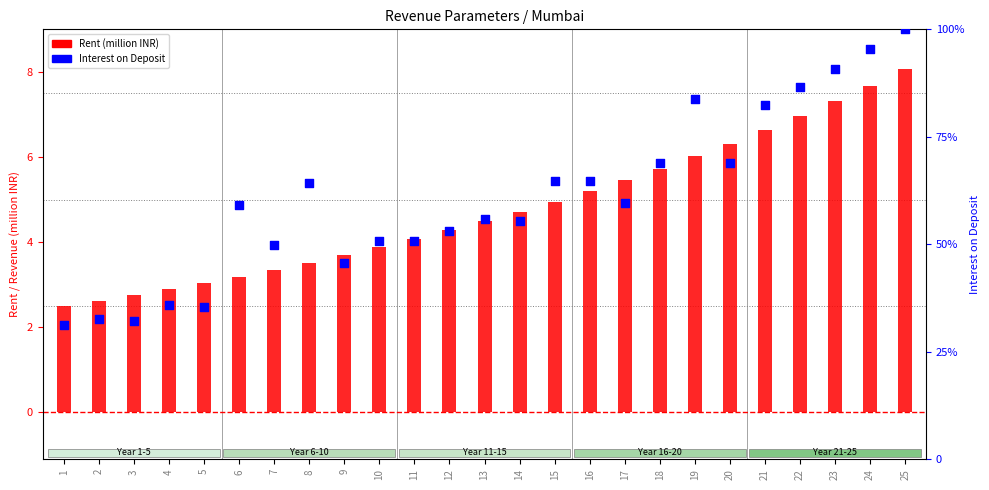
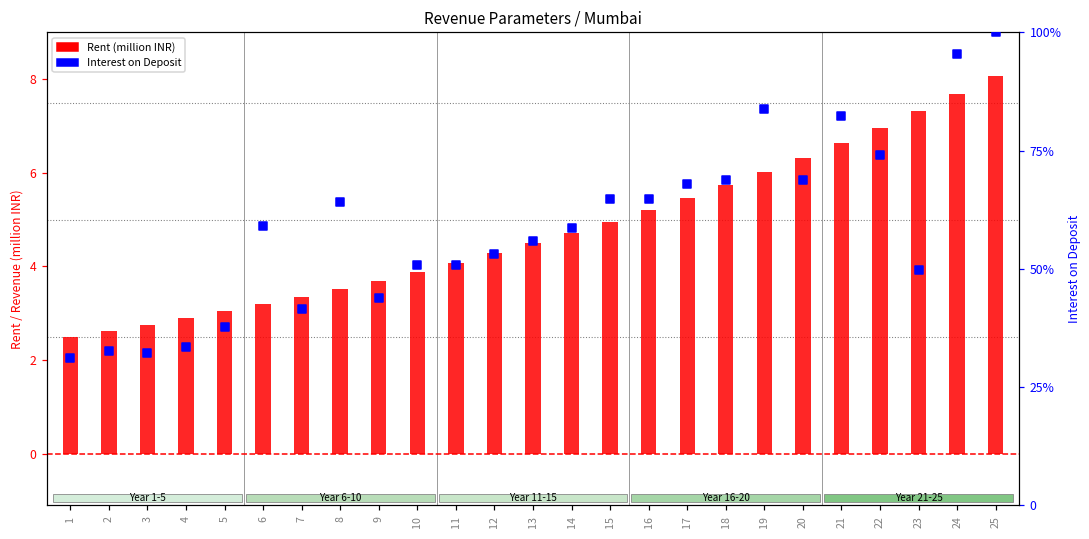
Interest on Deposit, 4: 36% -> 33%
Interest on Deposit, 5: 35% -> 38%
Interest on Deposit, 7: 50% -> 41%
Interest on Deposit, 9: 46% -> 44%
Interest on Deposit, 14: 55% -> 59%
Interest on Deposit, 17: 60% -> 68%
Interest on Deposit, 22: 87% -> 74%
Interest on Deposit, 23: 91% -> 50%
